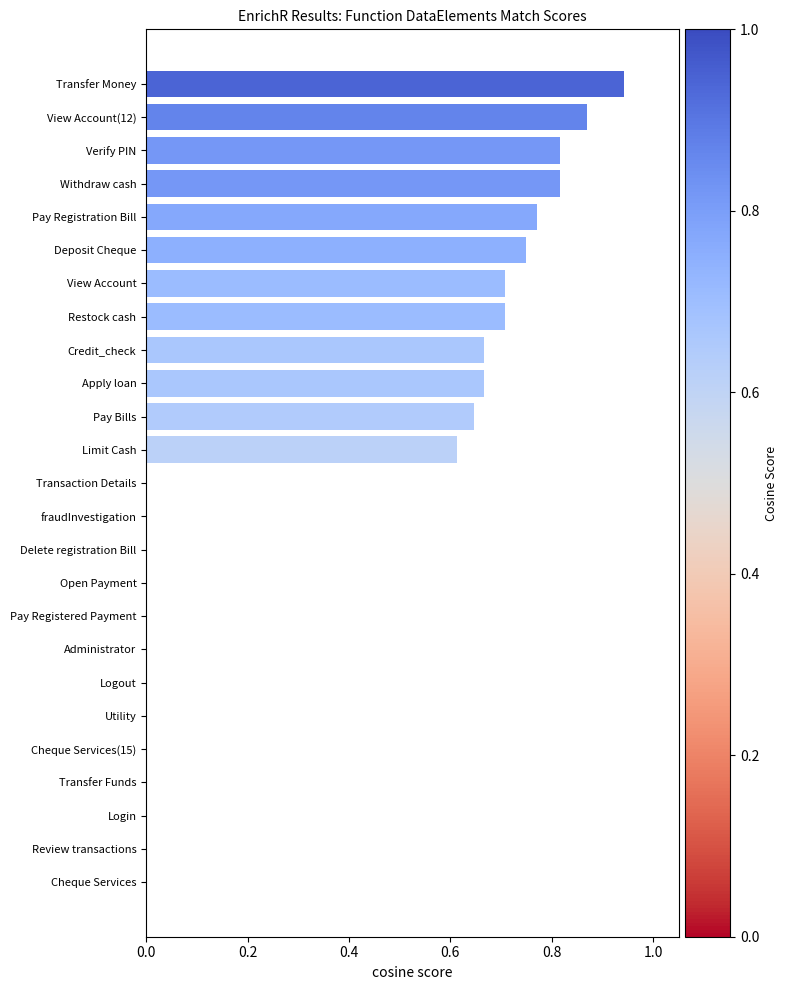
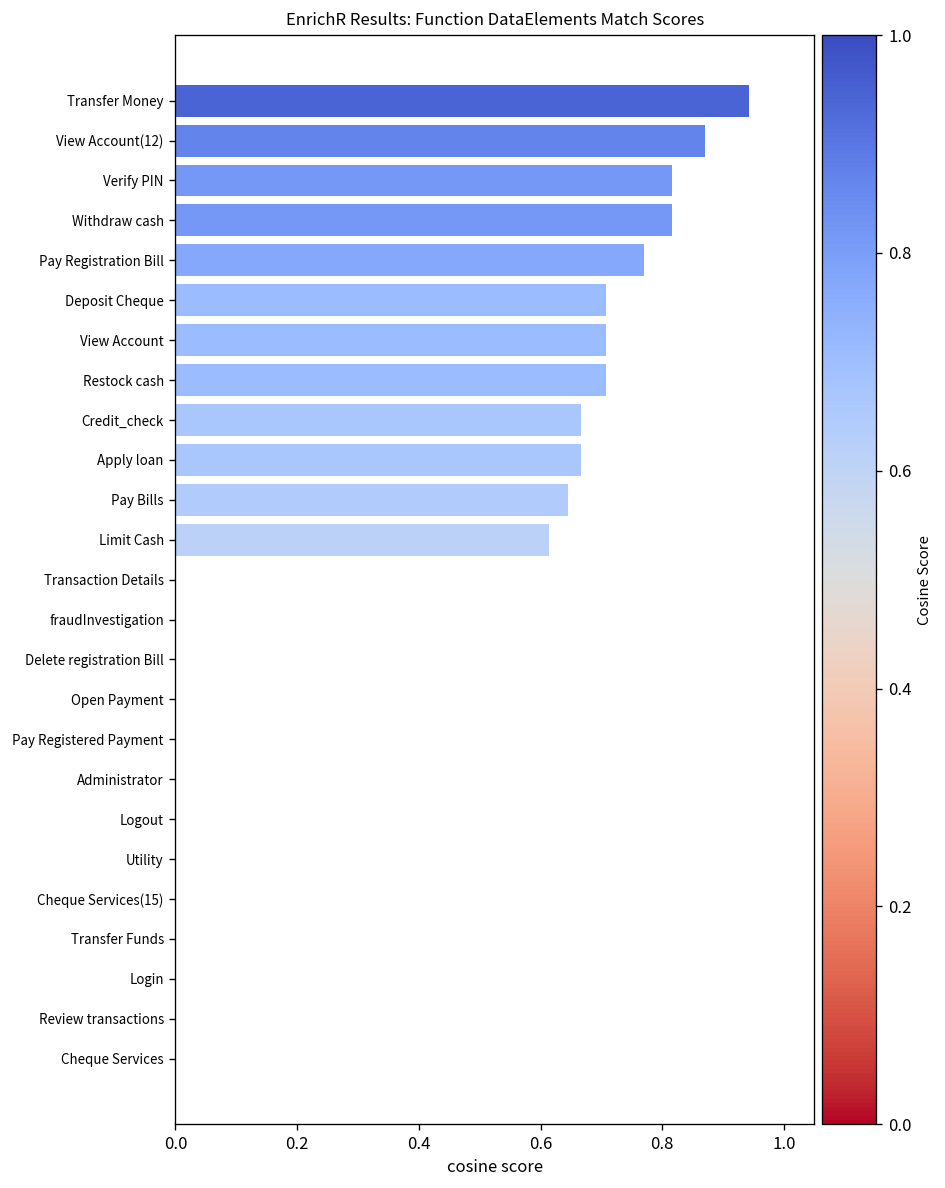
Deposit Cheque: 0.75 -> 0.71
